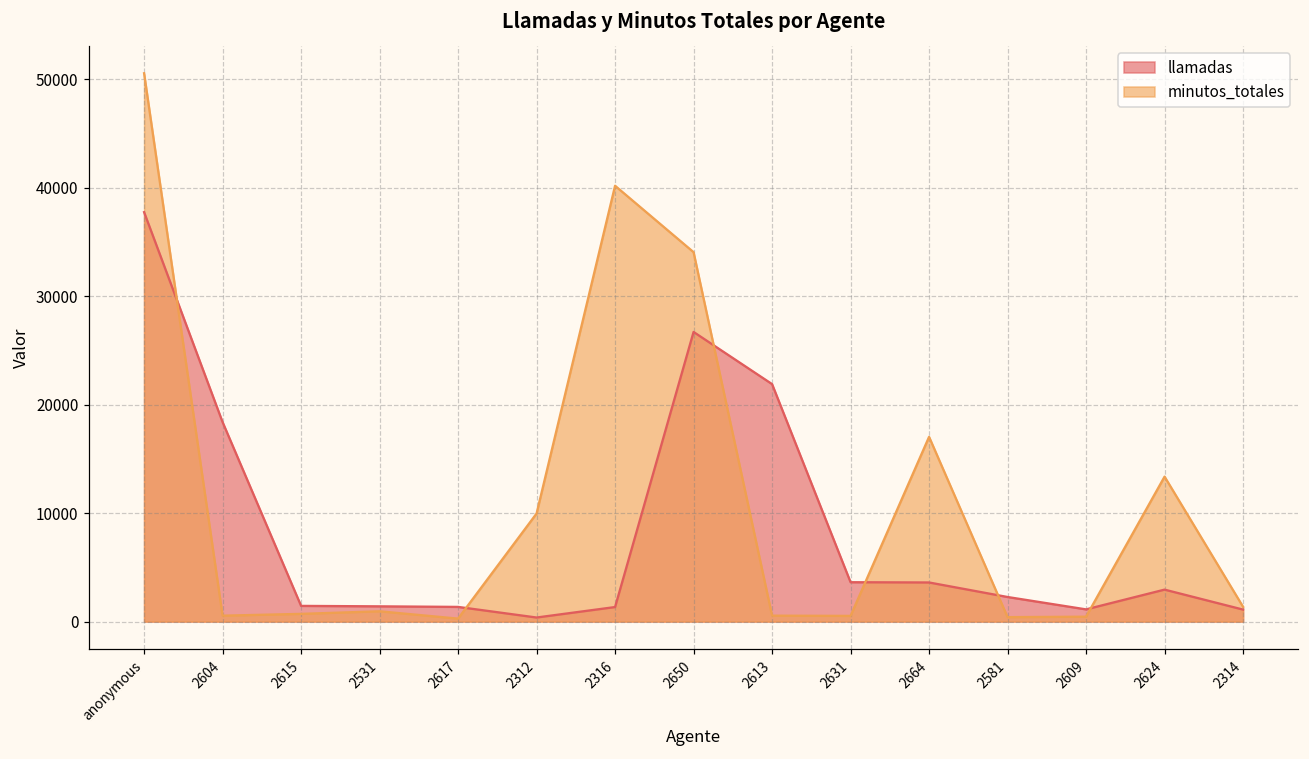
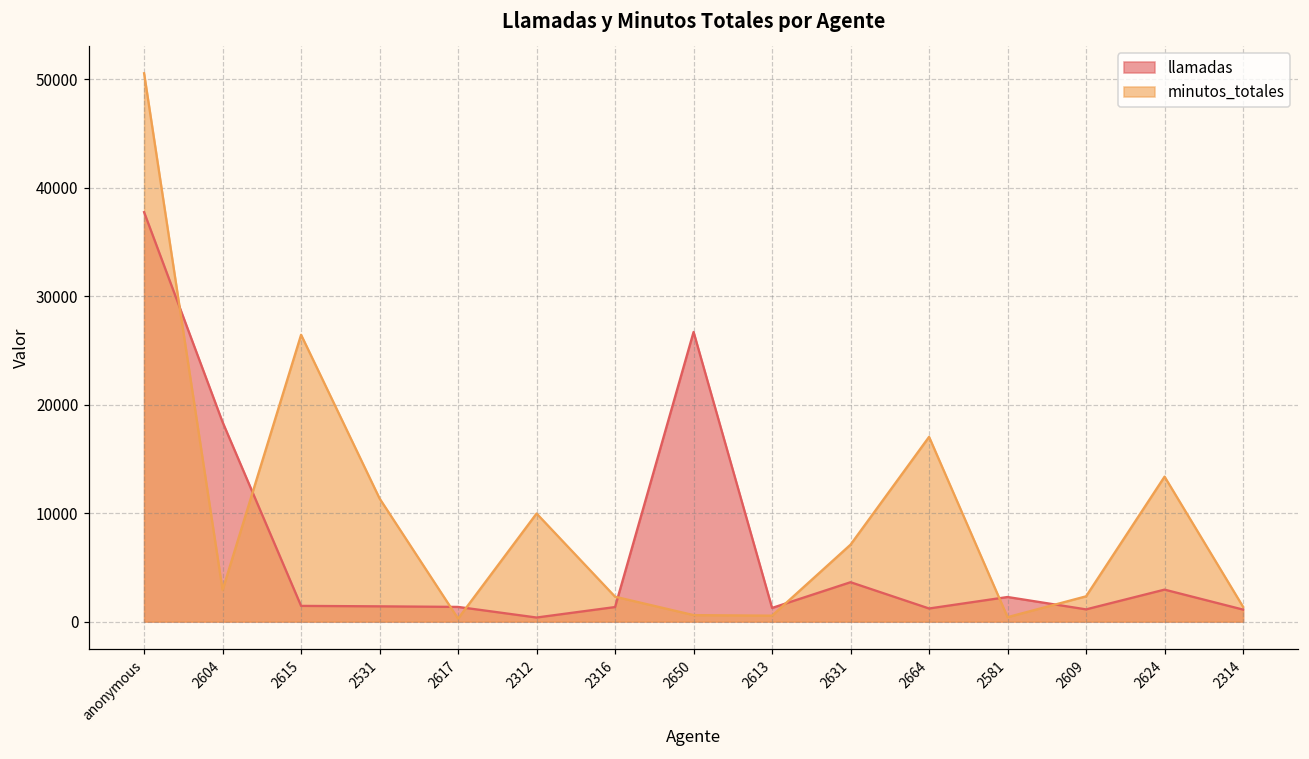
minutos_totales, 2604: 1000 -> 3000
minutos_totales, 2615: 1000 -> 26000
minutos_totales, 2531: 1000 -> 11000
minutos_totales, 2316: 40000 -> 2000
minutos_totales, 2650: 34000 -> 1000
llamadas, 2613: 22000 -> 1000
minutos_totales, 2631: 1000 -> 7000
llamadas, 2664: 4000 -> 1000
minutos_totales, 2609: 0 -> 2000
